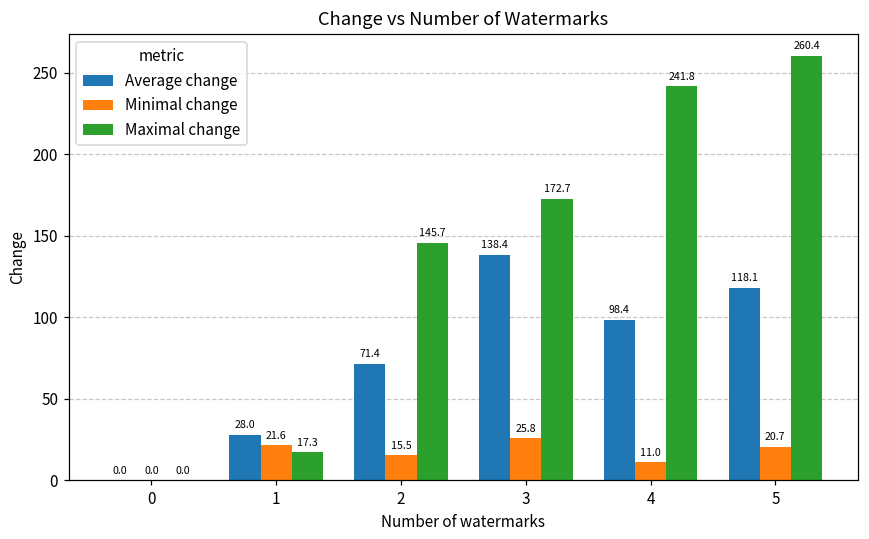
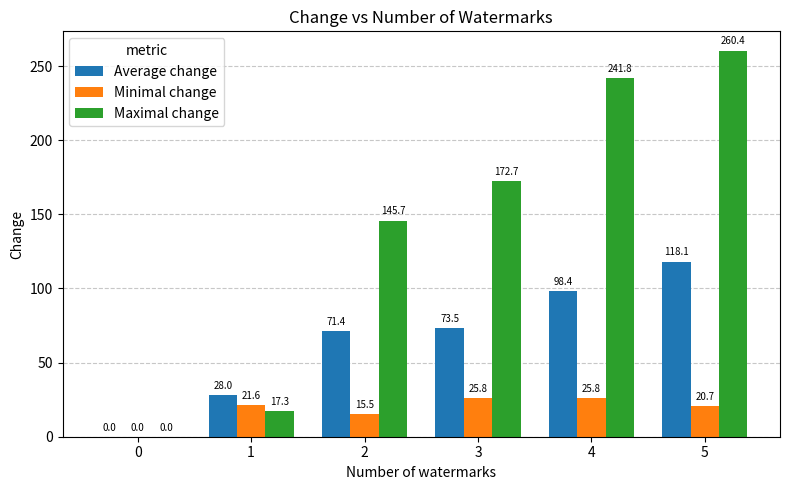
Average change, 3: 138.4 -> 73.5
Minimal change, 4: 11.0 -> 25.8
